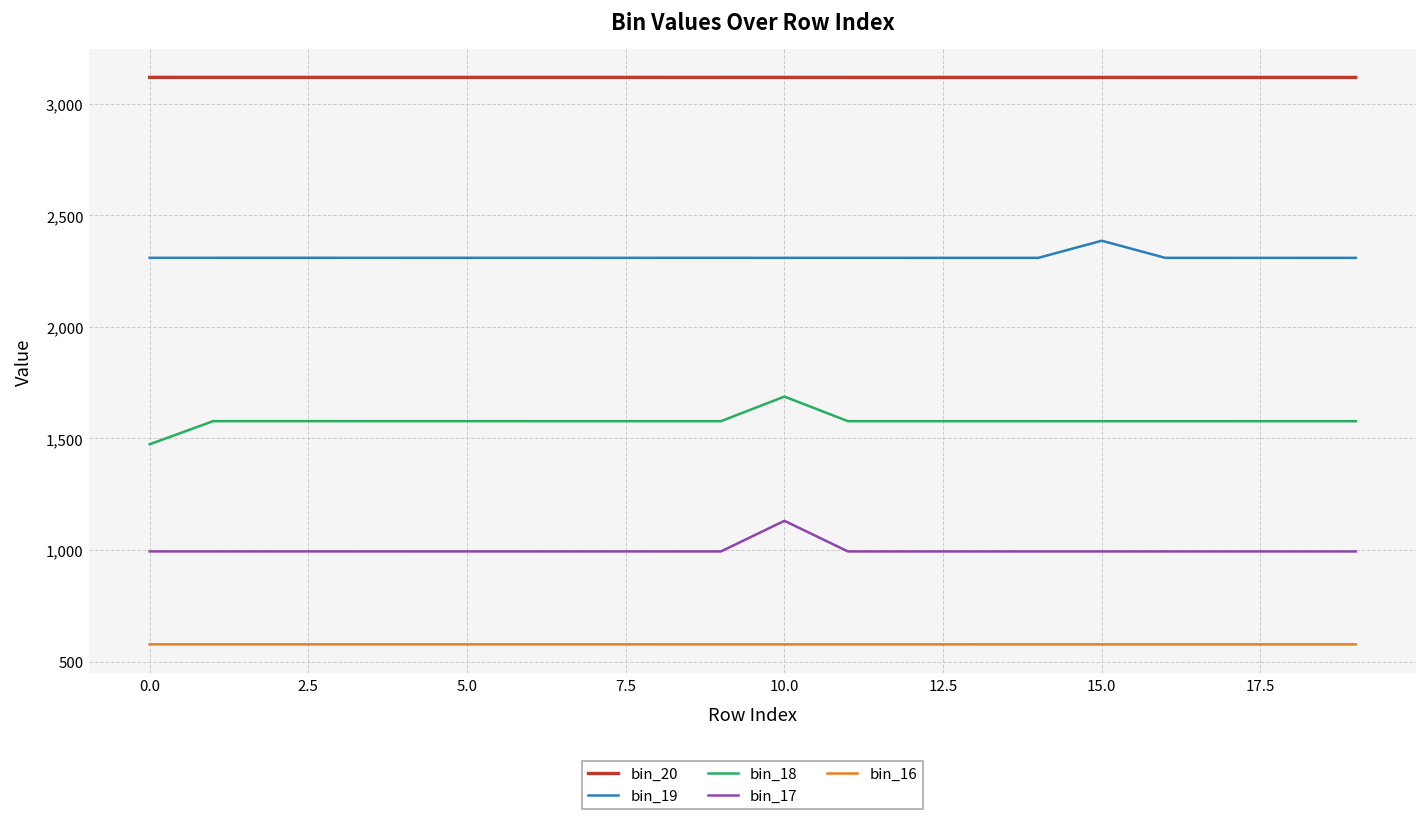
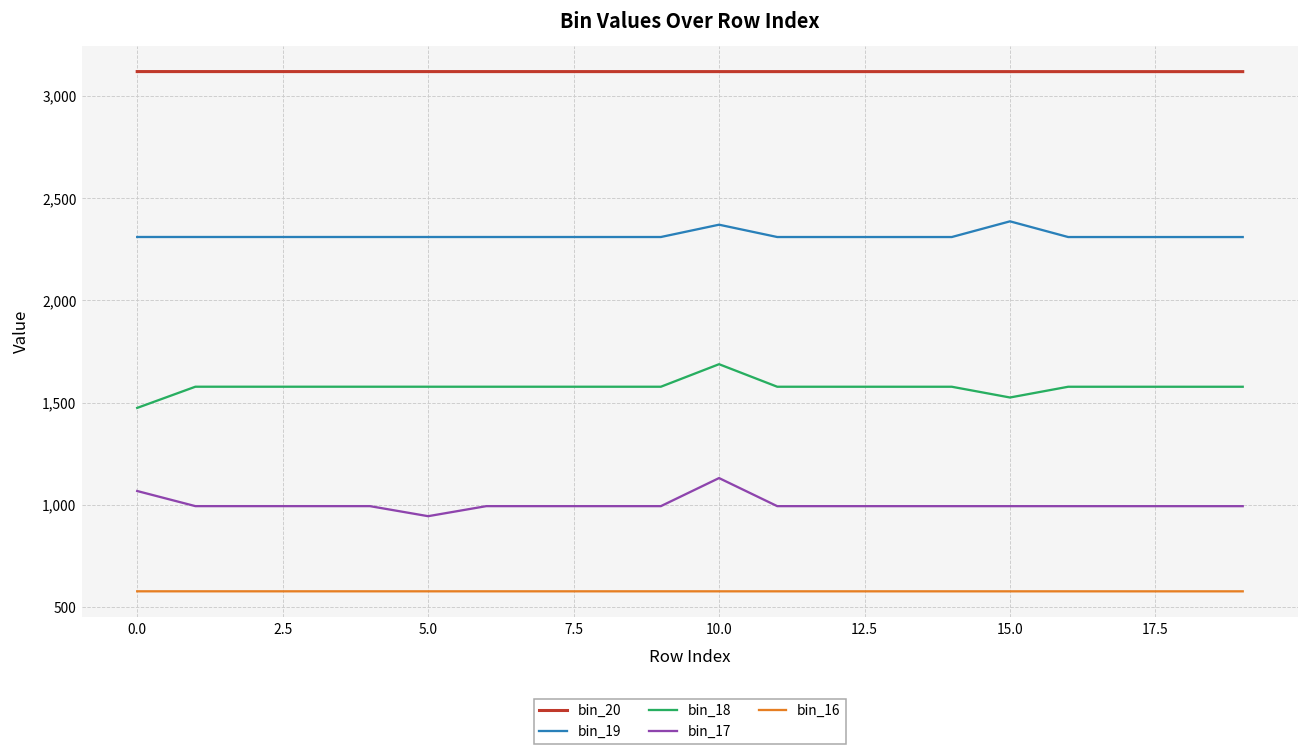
bin_17, 0.0: 990 -> 1,070
bin_17, 5.0: 990 -> 940
bin_19, 10.0: 2,310 -> 2,370
bin_18, 15.0: 1,580 -> 1,520
